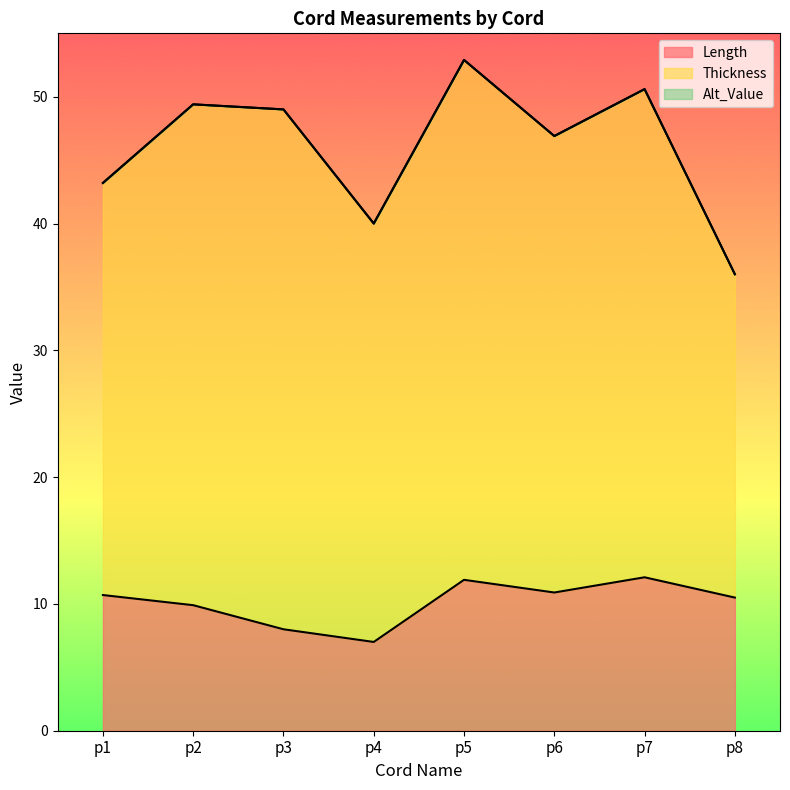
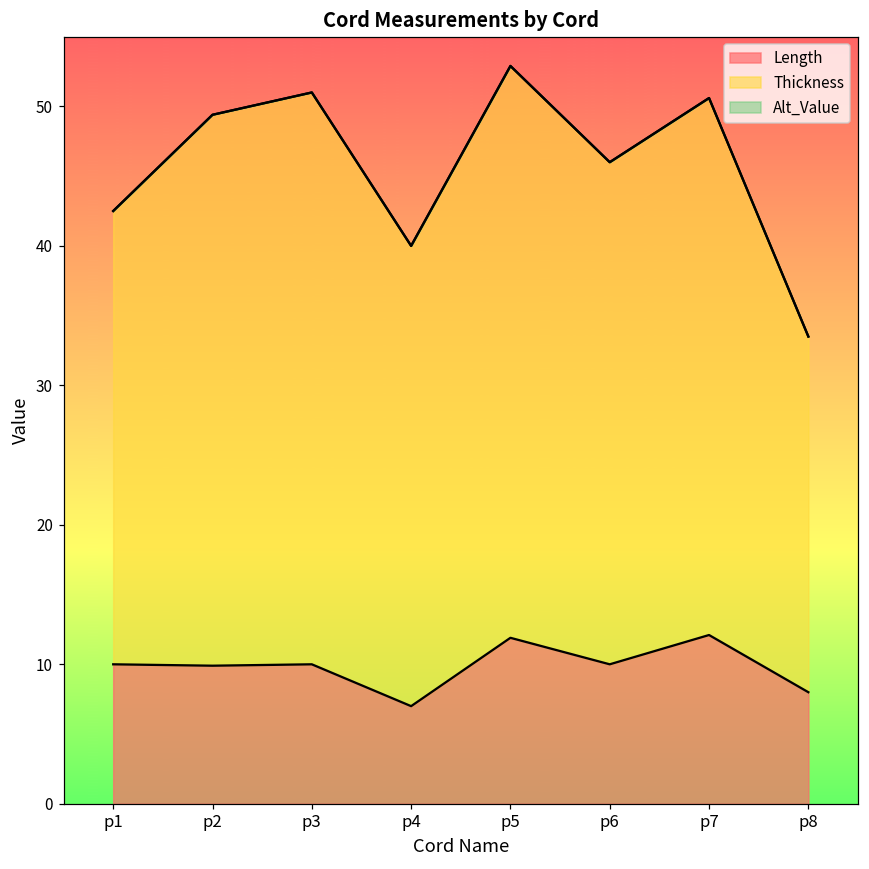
Length, p1: 10.7 -> 10.0
Length, p3: 8 -> 10
Length, p6: 10.9 -> 10.0
Length, p8: 10.5 -> 8.0
